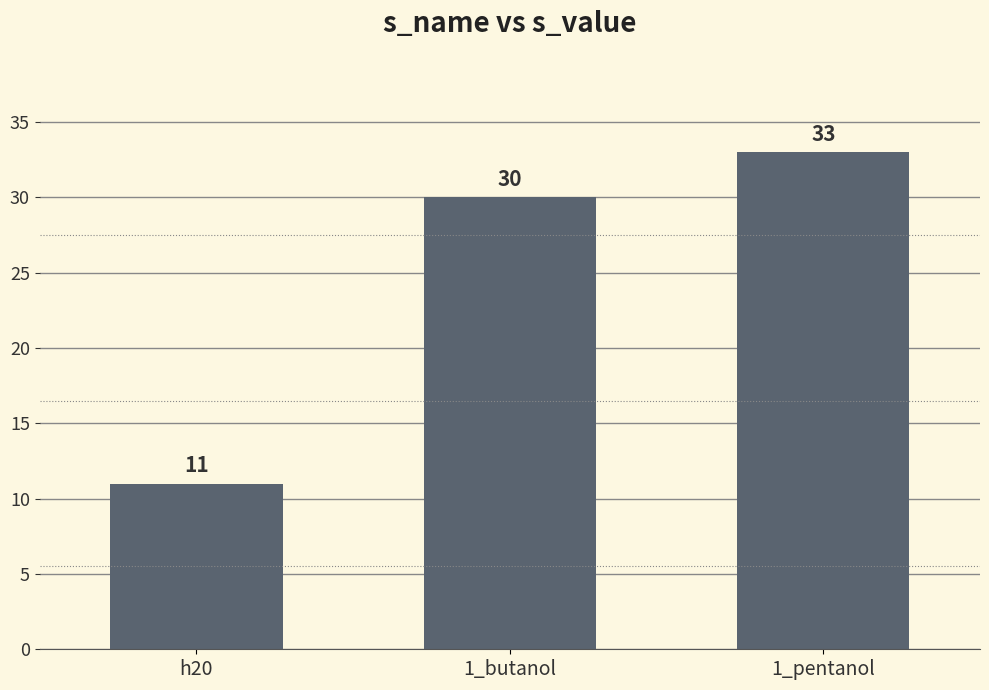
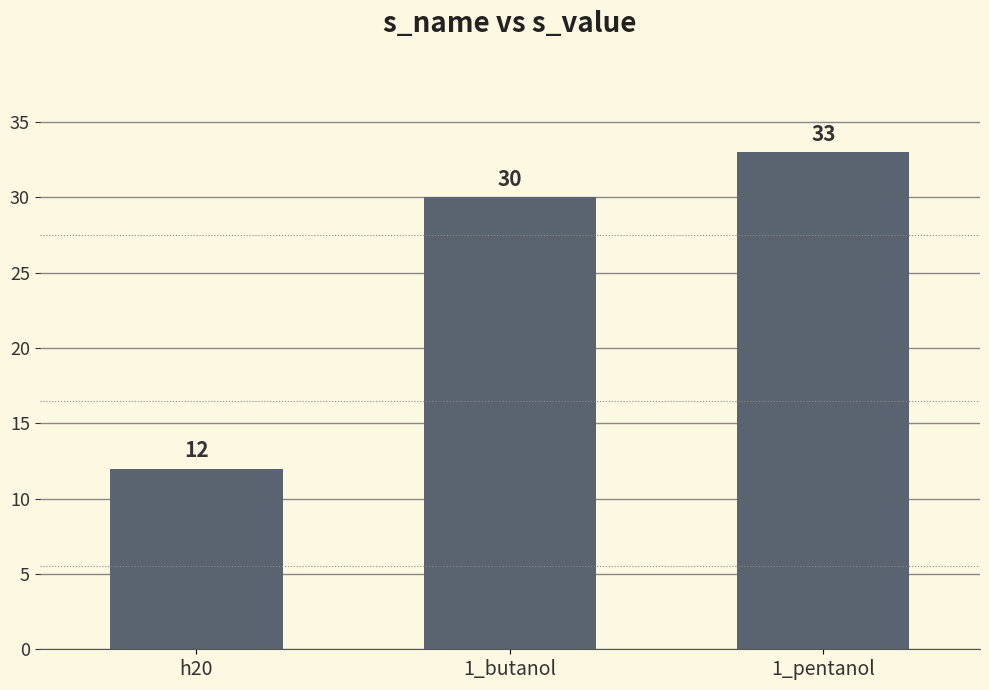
h20: 11 -> 12
